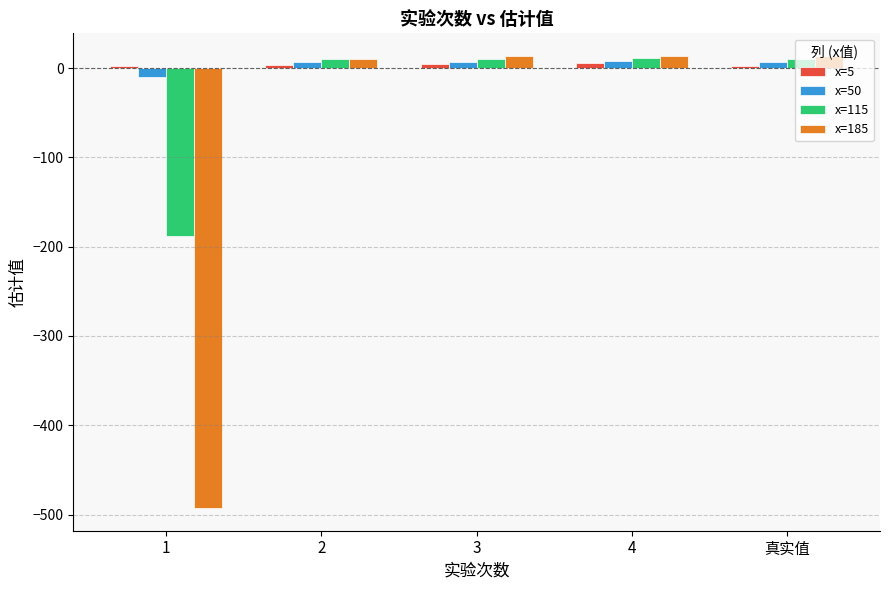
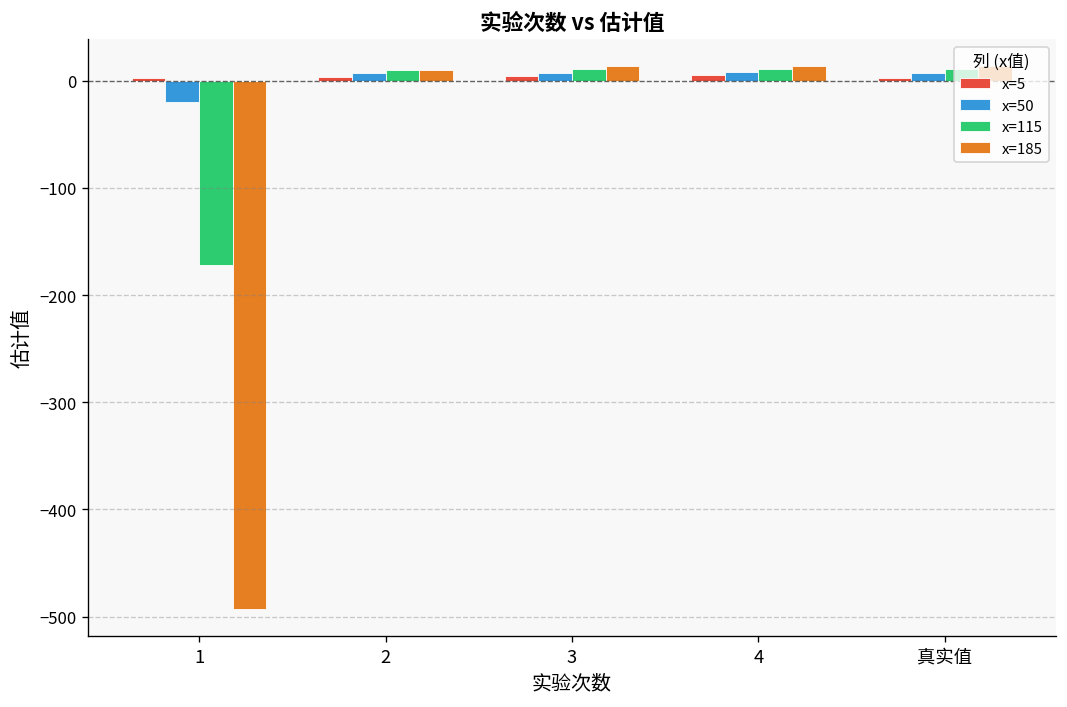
x=50, 1: -10 -> -20
x=115, 1: -190 -> -170
